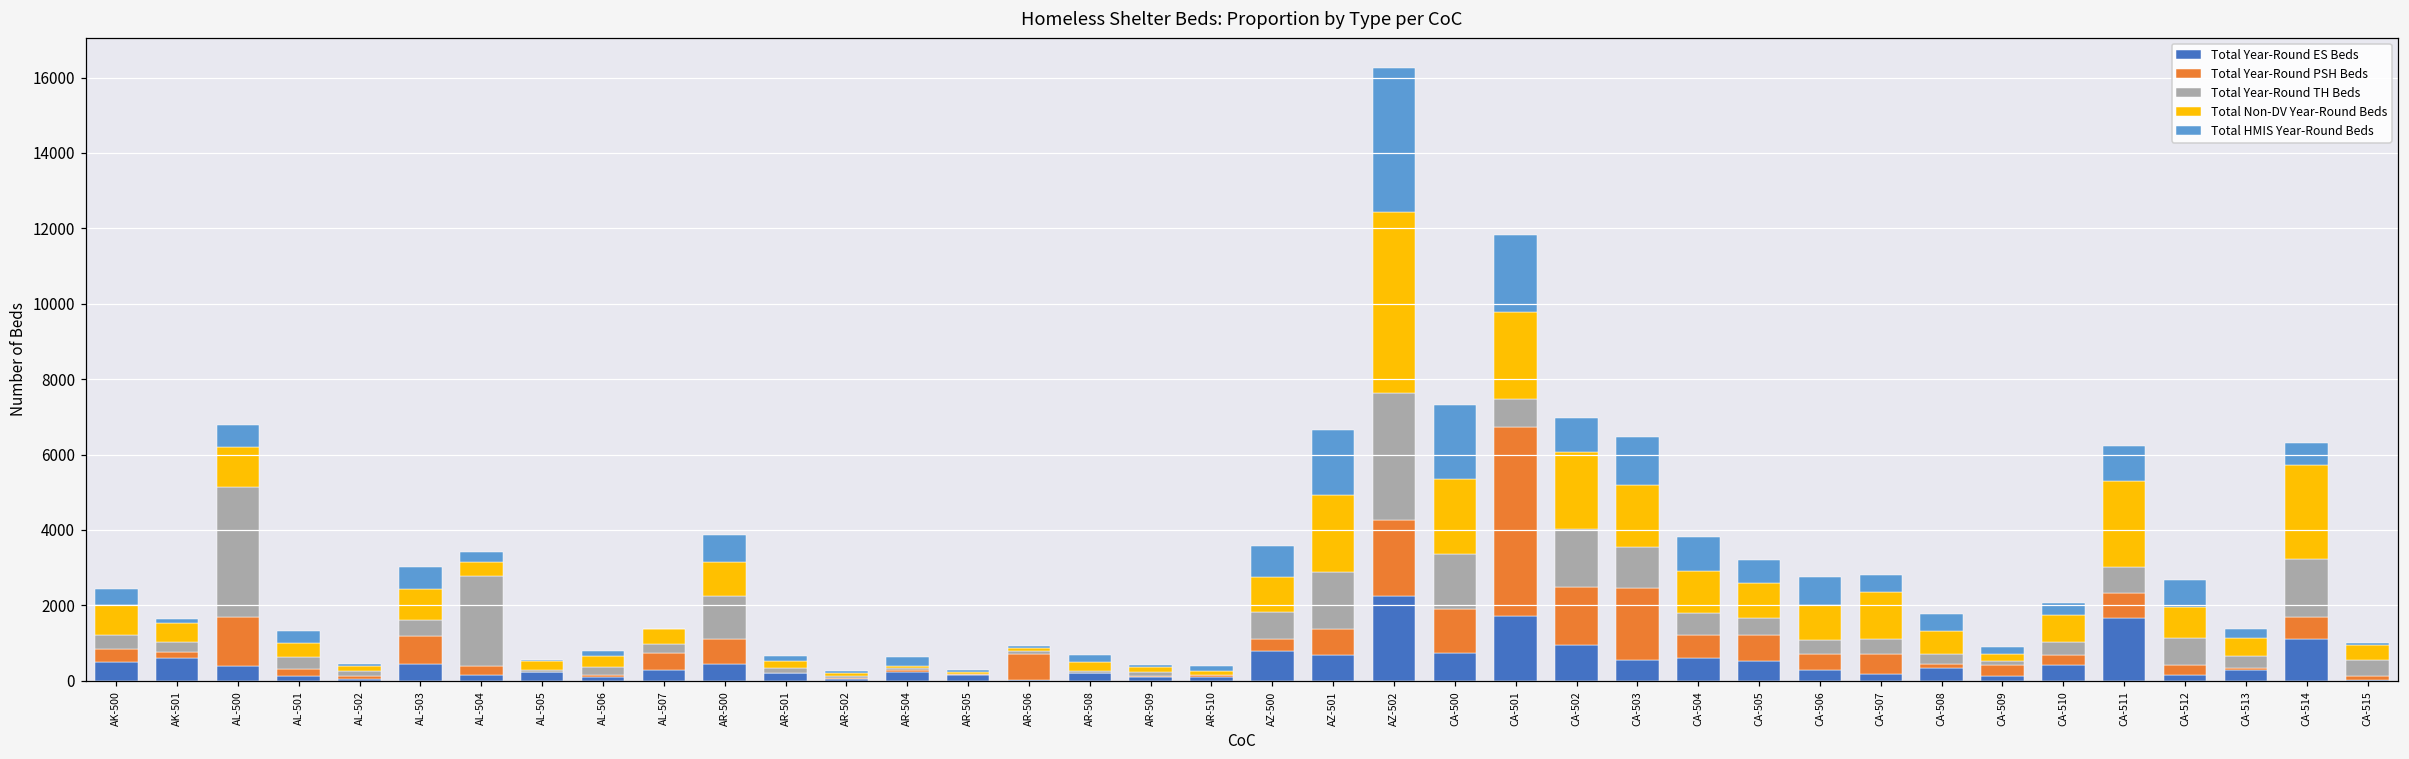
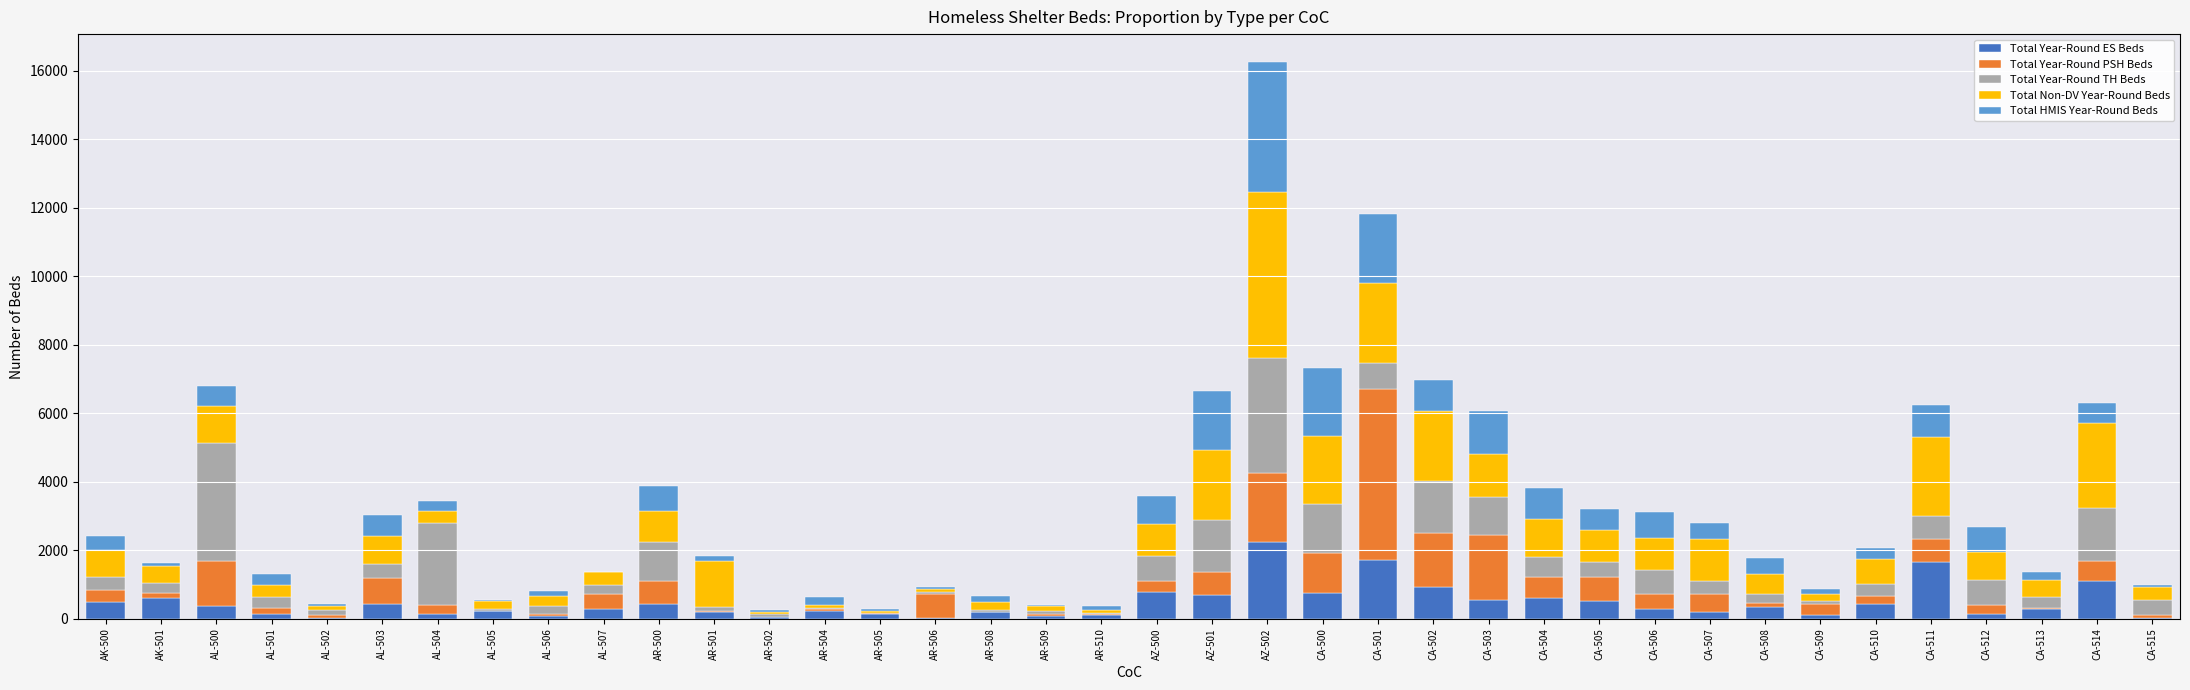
Total Non-DV Year-Round Beds, AR-501: 200 -> 1400
Total Non-DV Year-Round Beds, CA-503: 1600 -> 1200
Total Year-Round TH Beds, CA-506: 400 -> 700
